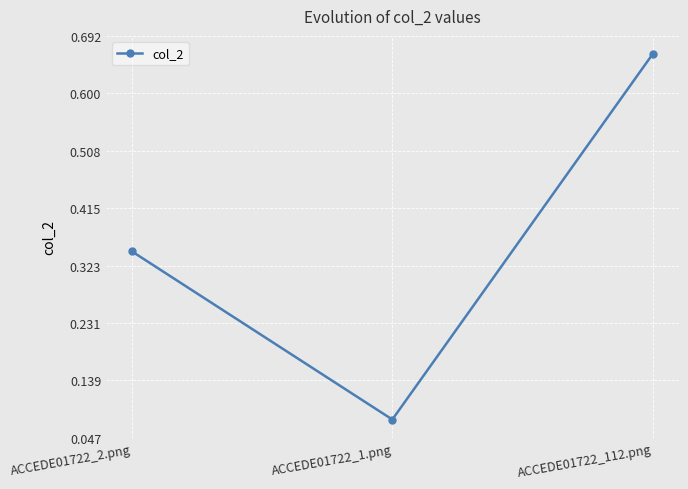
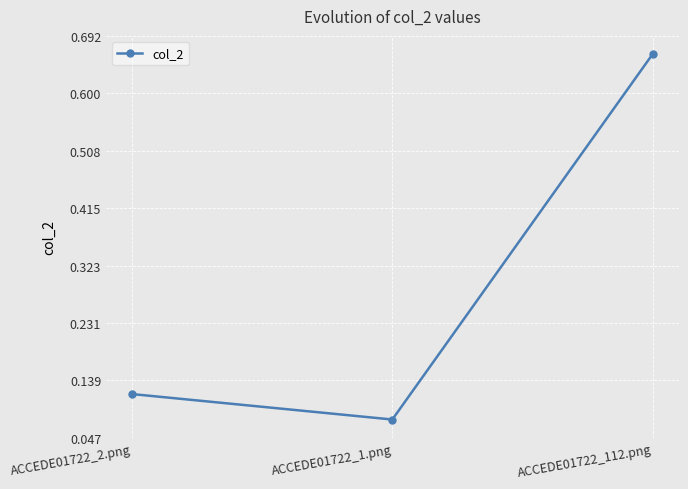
ACCEDE01722_2.png: 0.35 -> 0.12
